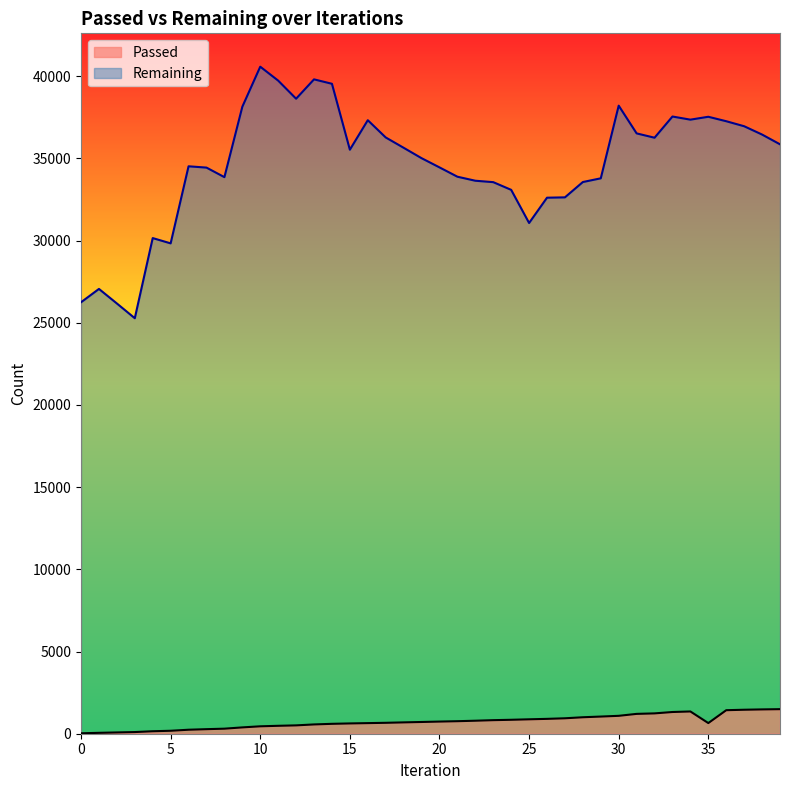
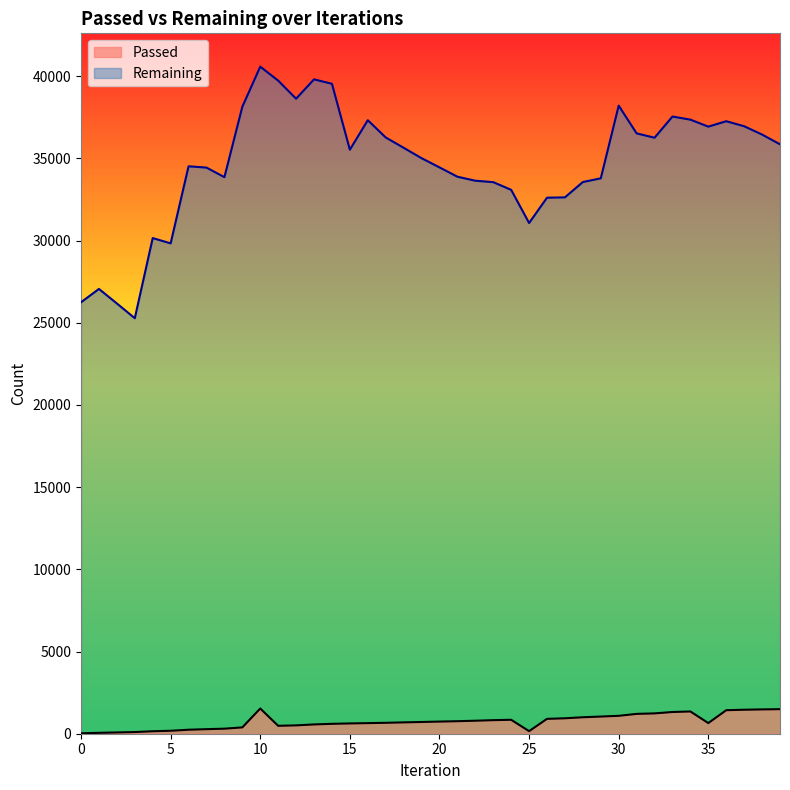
Passed, 10: 500 -> 1500
Passed, 25: 900 -> 200
Remaining, 35: 37500 -> 36900
